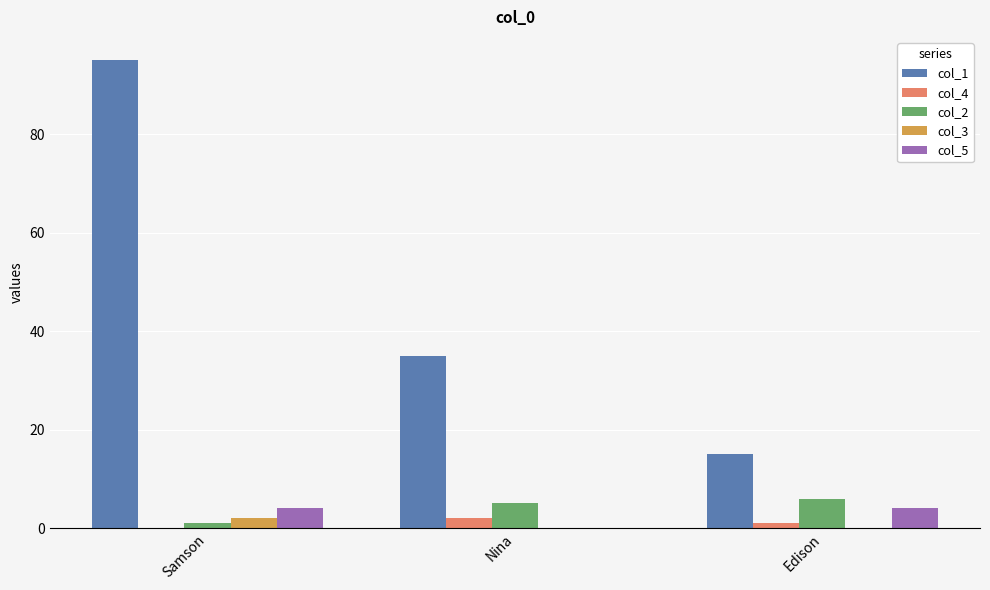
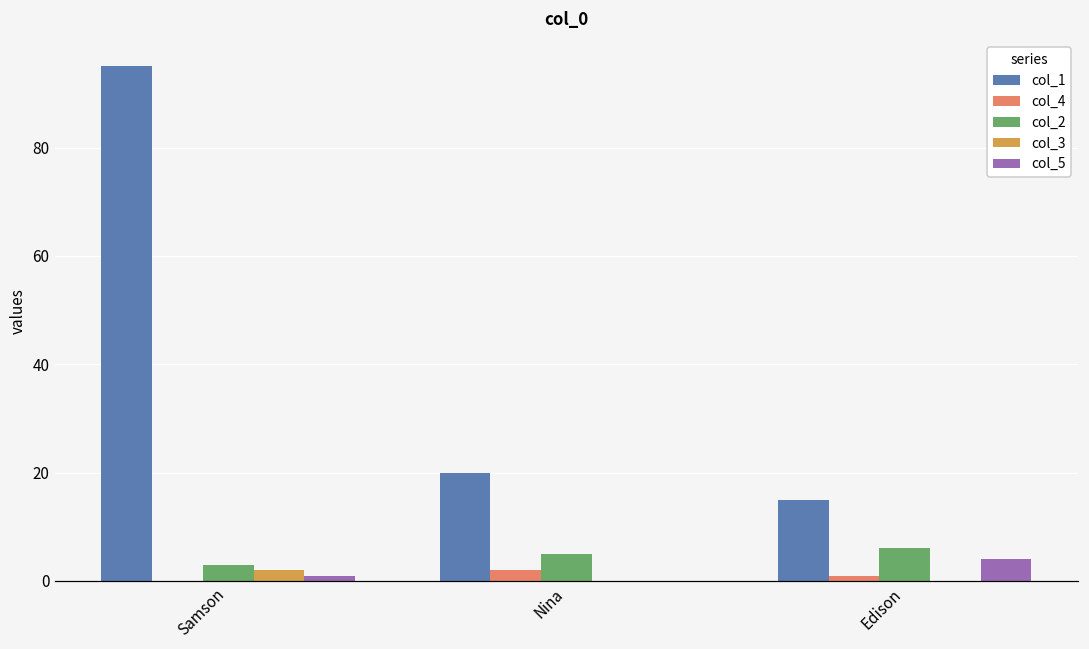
col_2, Samson: 1 -> 3
col_5, Samson: 4 -> 1
col_1, Nina: 35 -> 20
